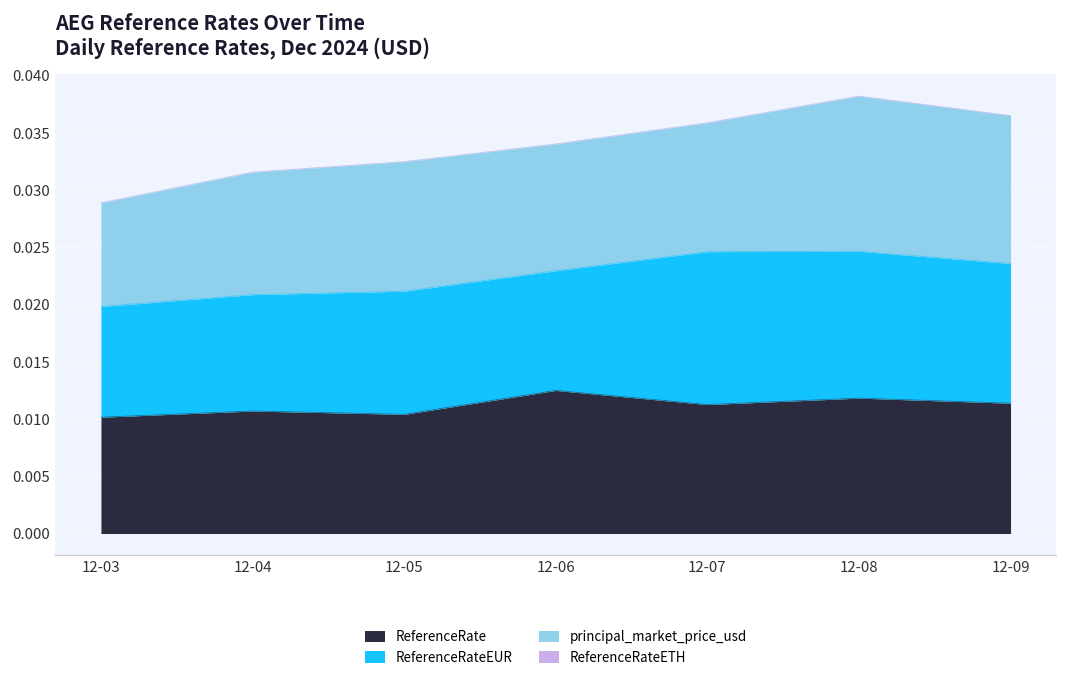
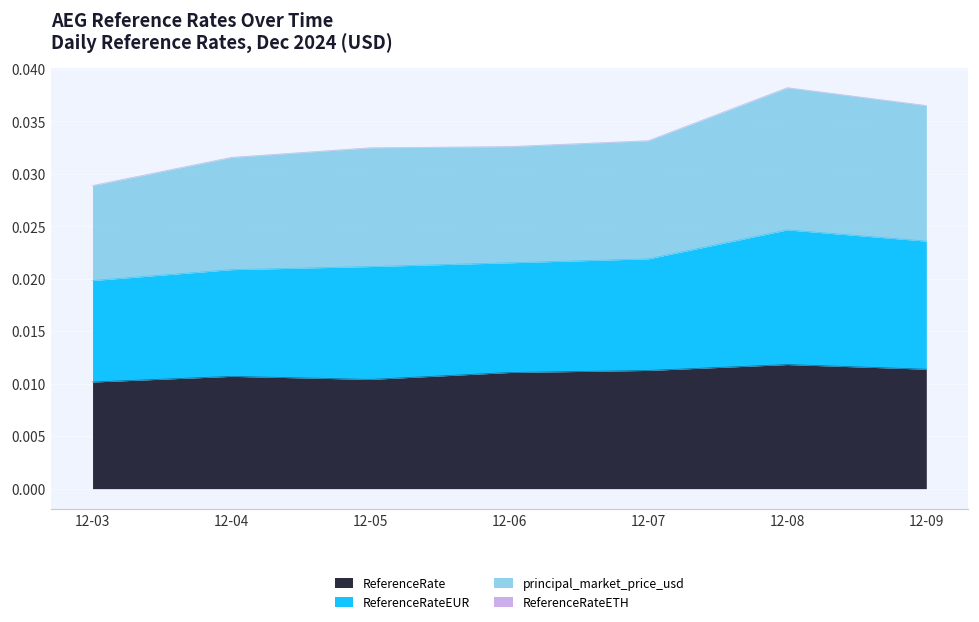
ReferenceRate, 12-06: 0.013 -> 0.011
ReferenceRateEUR, 12-07: 0.013 -> 0.011
